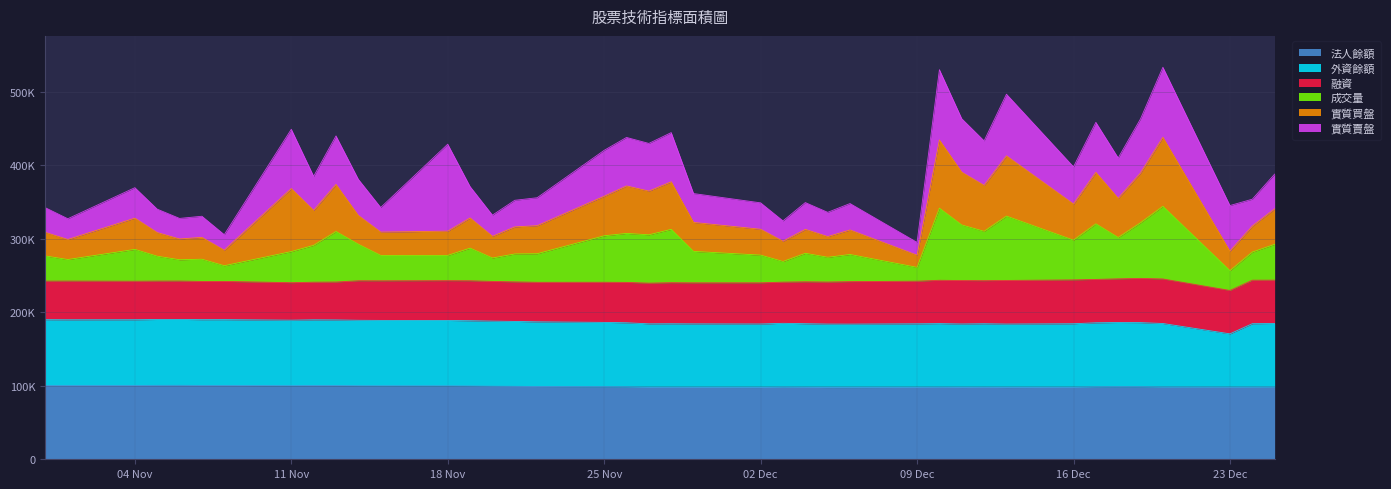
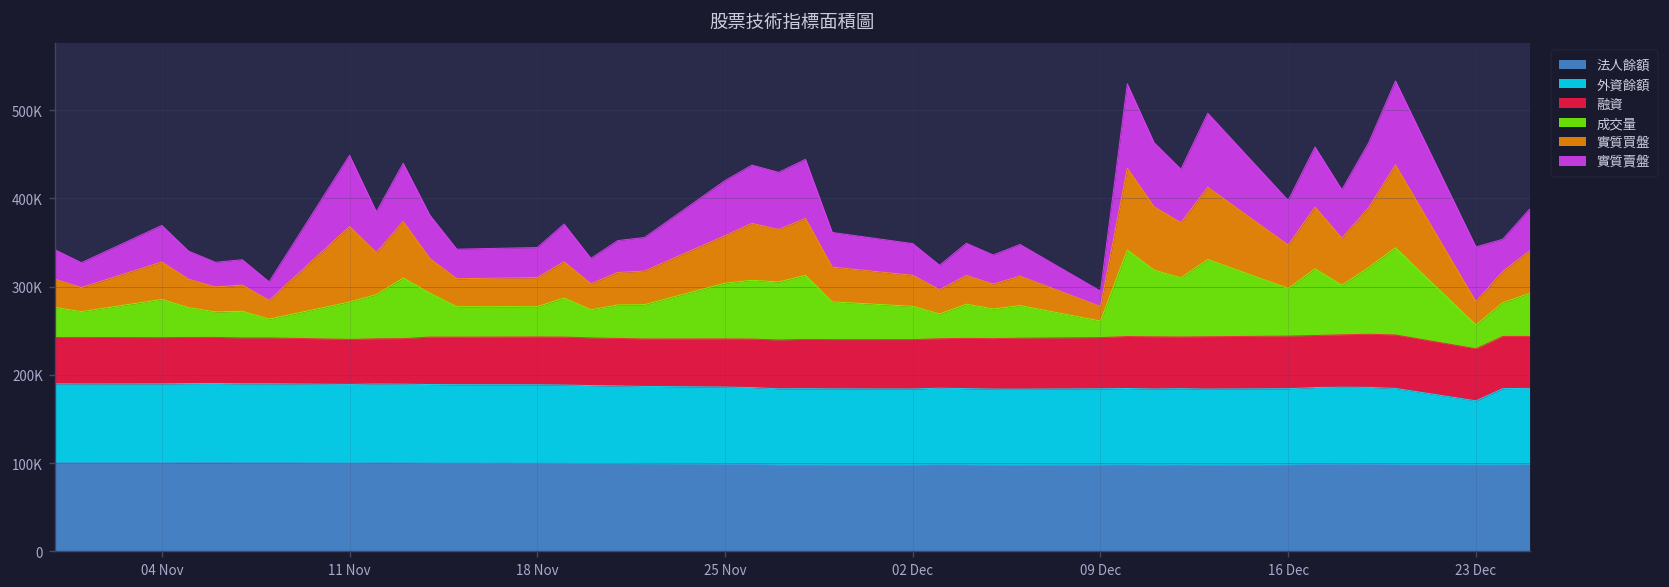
實質賣盤, 18 Nov: 120000 -> 30000
